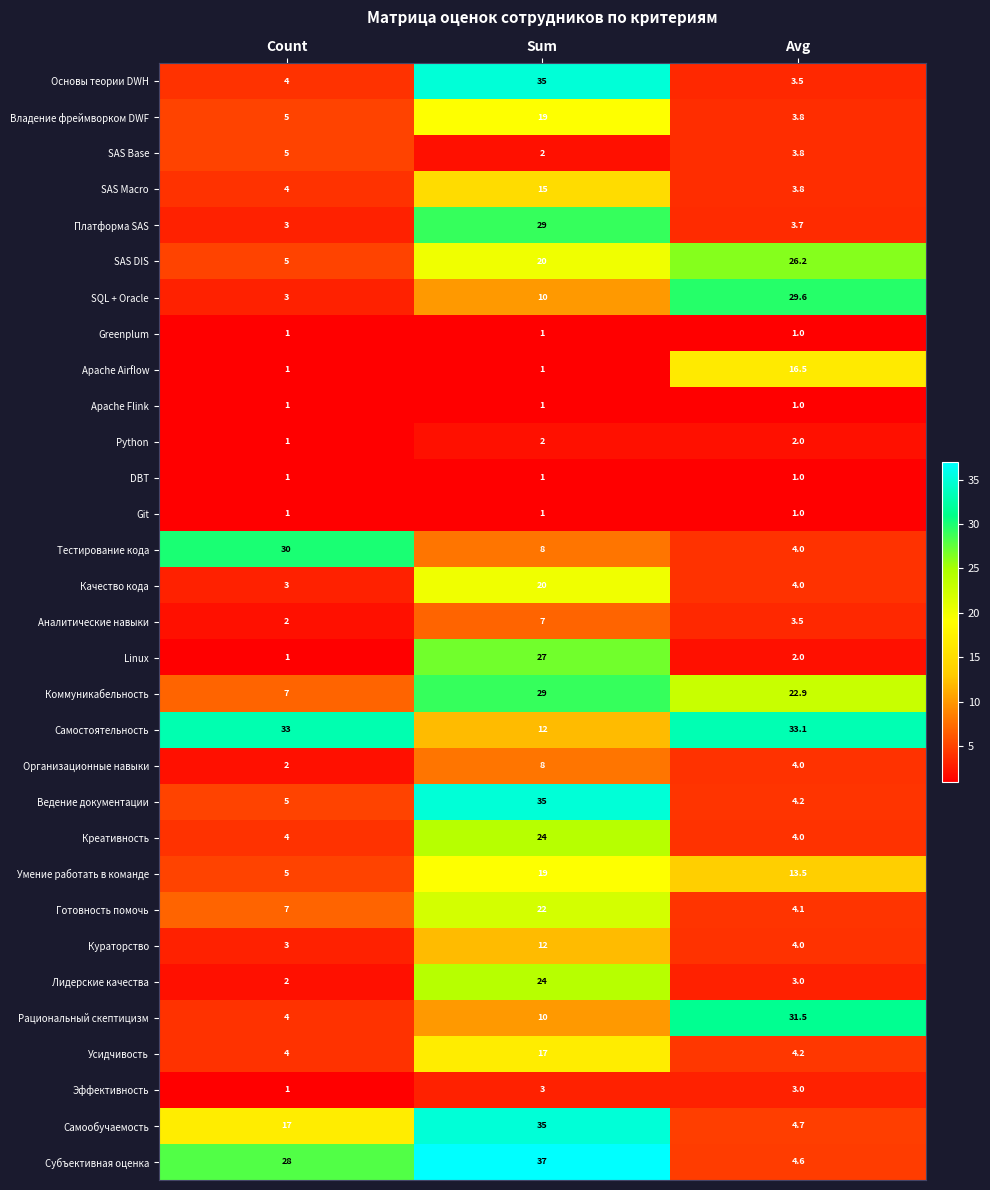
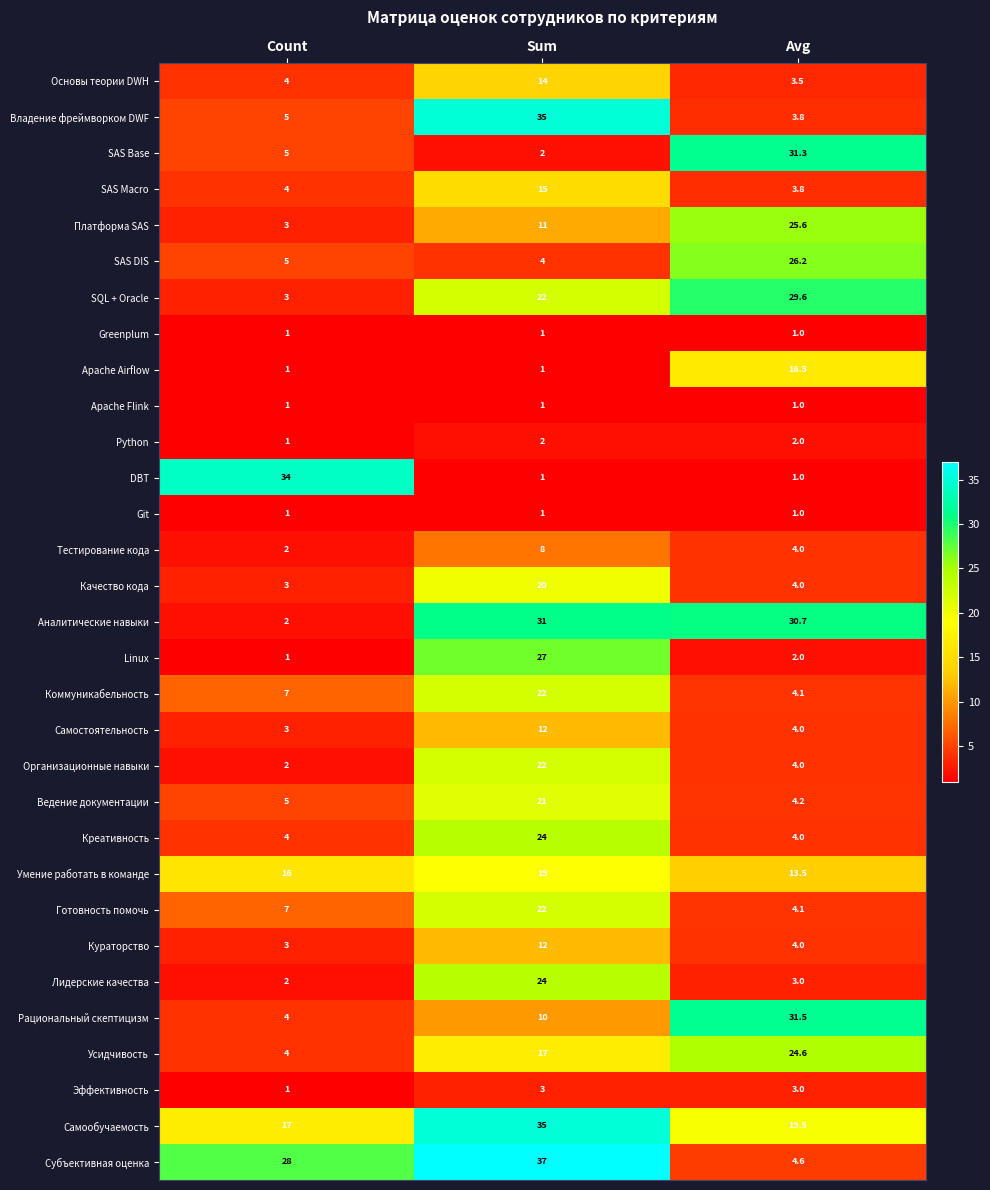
Основы теории DWH, Sum: 35 -> 14
Владение фреймворком DWF, Sum: 19 -> 35
SAS Base, Avg: 3.8 -> 31.3
Платформа SAS, Sum: 29 -> 11
Платформа SAS, Avg: 3.7 -> 25.6
SAS DIS, Sum: 20 -> 4
SQL + Oracle, Sum: 10 -> 22
DBT, Count: 1 -> 34
Тестирование кода, Count: 30 -> 2
Аналитические навыки, Sum: 7 -> 31
Аналитические навыки, Avg: 3.5 -> 30.7
Коммуникабельность, Sum: 29 -> 22
Коммуникабельность, Avg: 22.9 -> 4.1
Самостоятельность, Count: 33 -> 3
Самостоятельность, Avg: 33.1 -> 4.0
Организационные навыки, Sum: 8 -> 22
Ведение документации, Sum: 35 -> 21
Умение работать в команде, Count: 5 -> 16
Усидчивость, Avg: 4.2 -> 24.6
Самообучаемость, Avg: 4.7 -> 19.5
